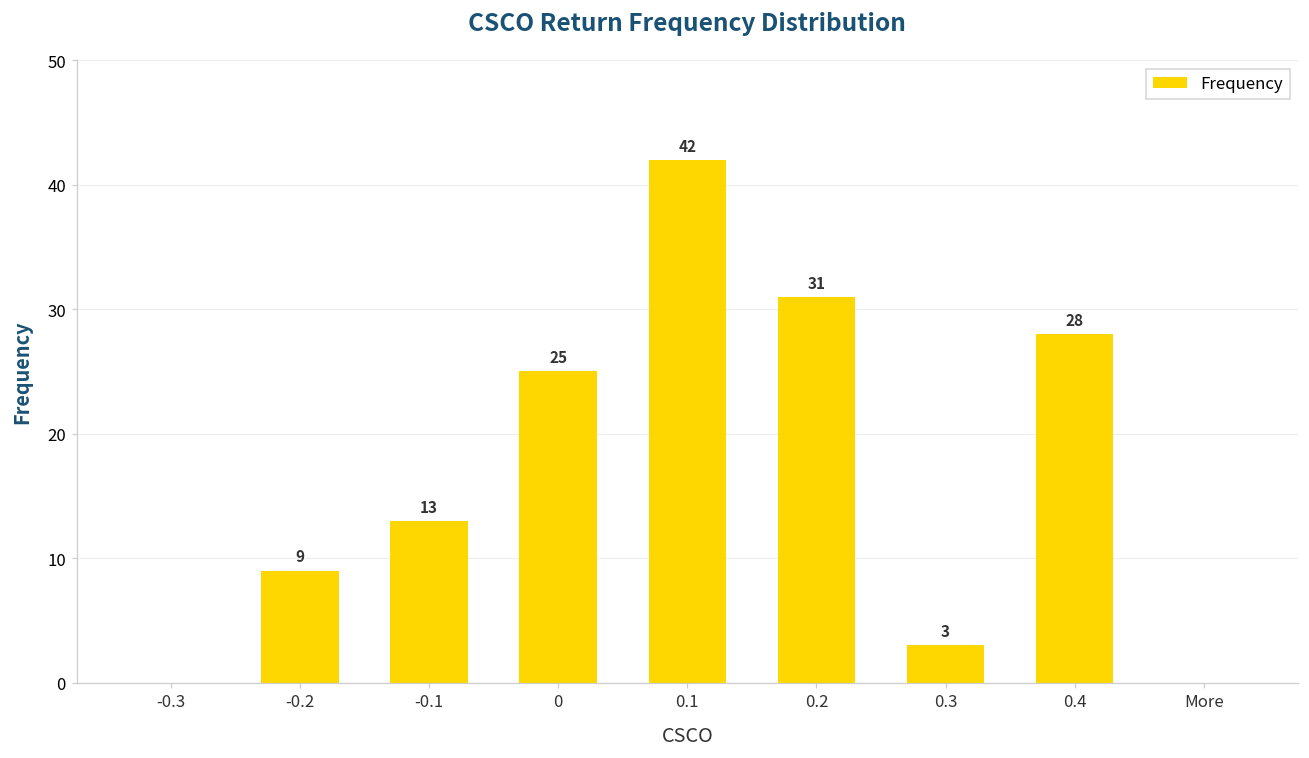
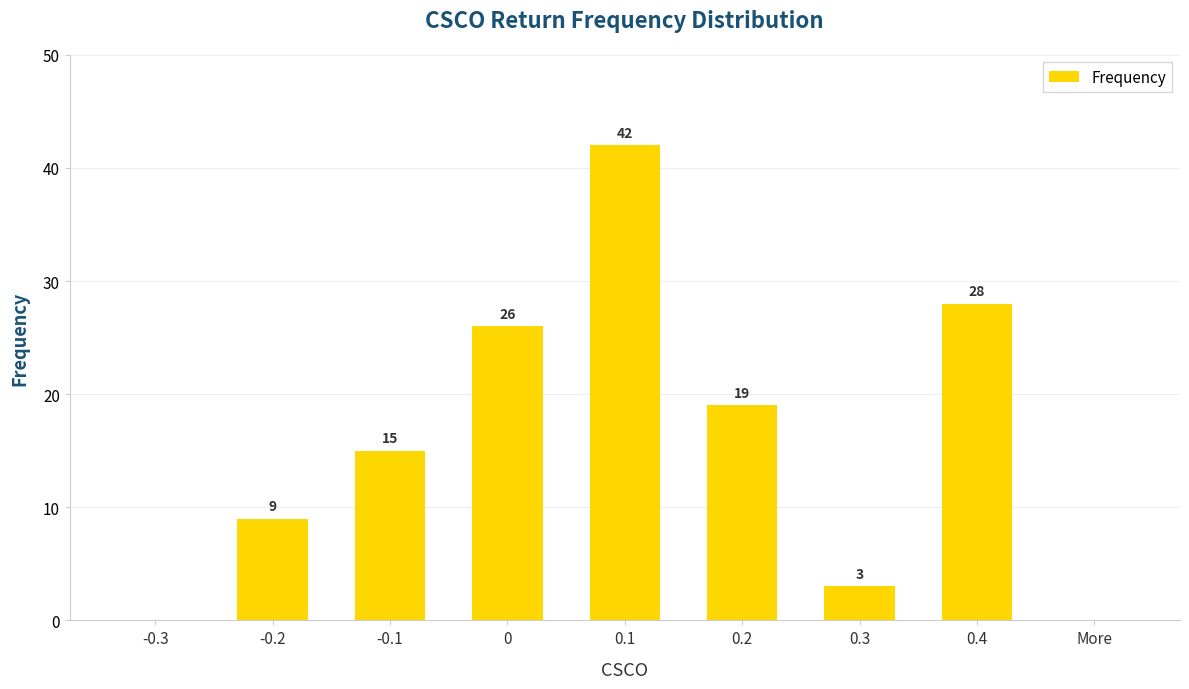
-0.1: 13 -> 15
0: 25 -> 26
0.2: 31 -> 19
